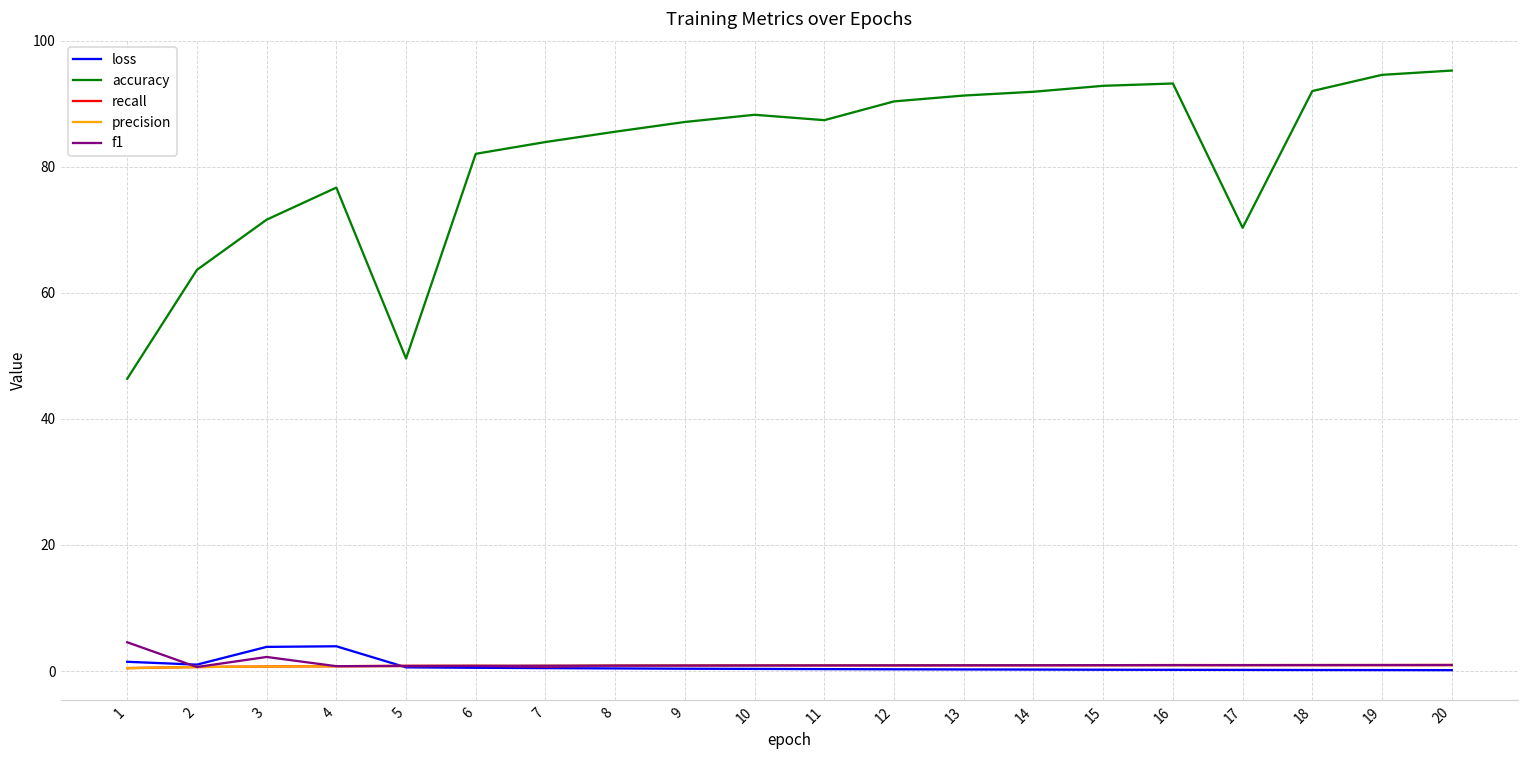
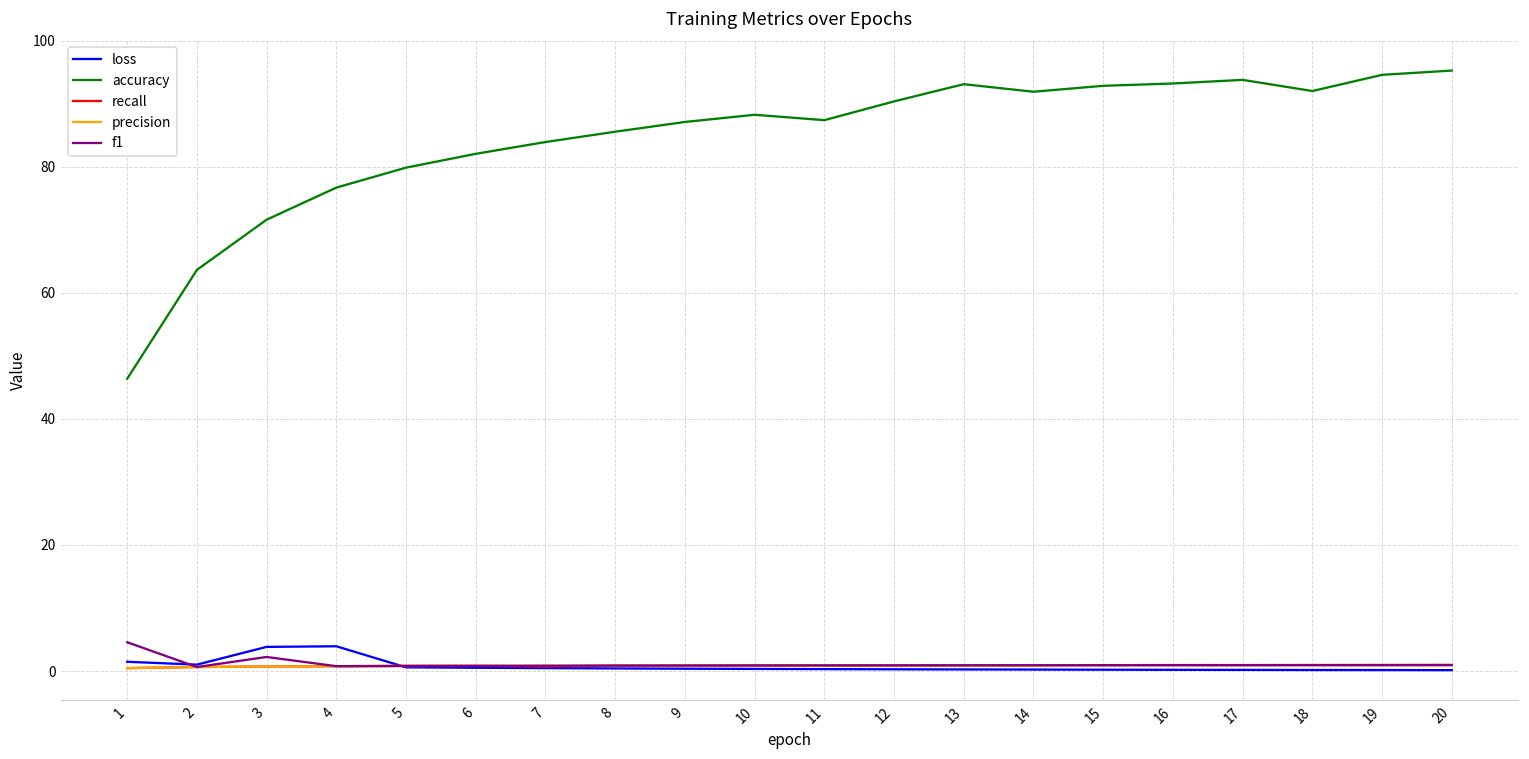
accuracy, 5: 50 -> 80
accuracy, 13: 91 -> 93
accuracy, 17: 70 -> 94
